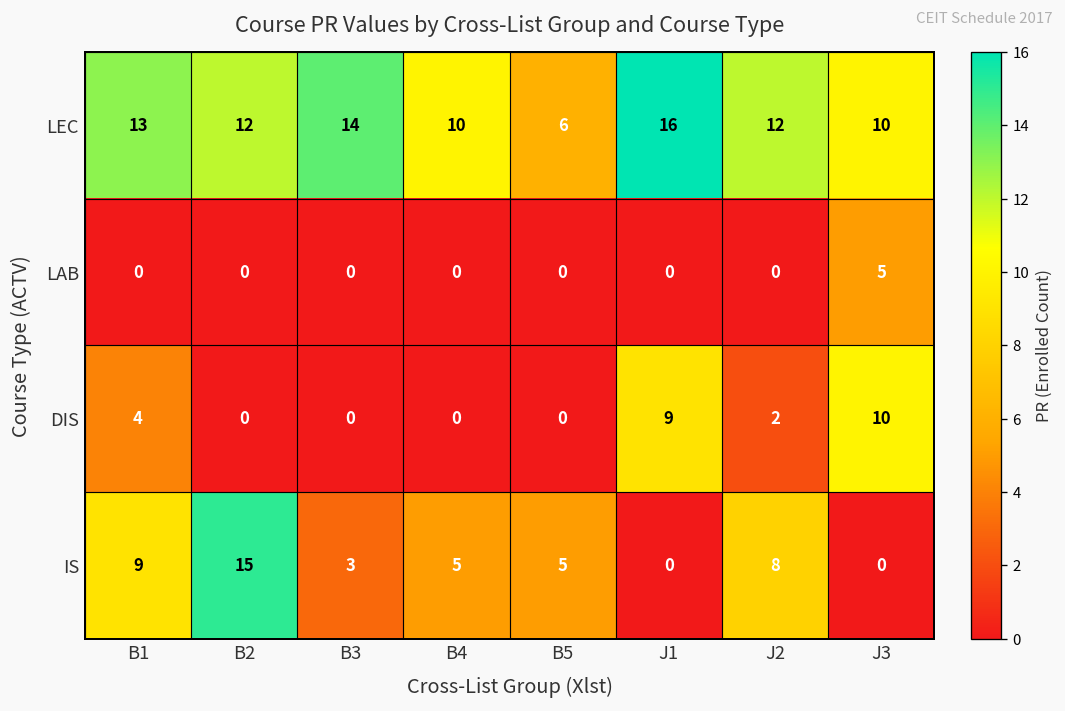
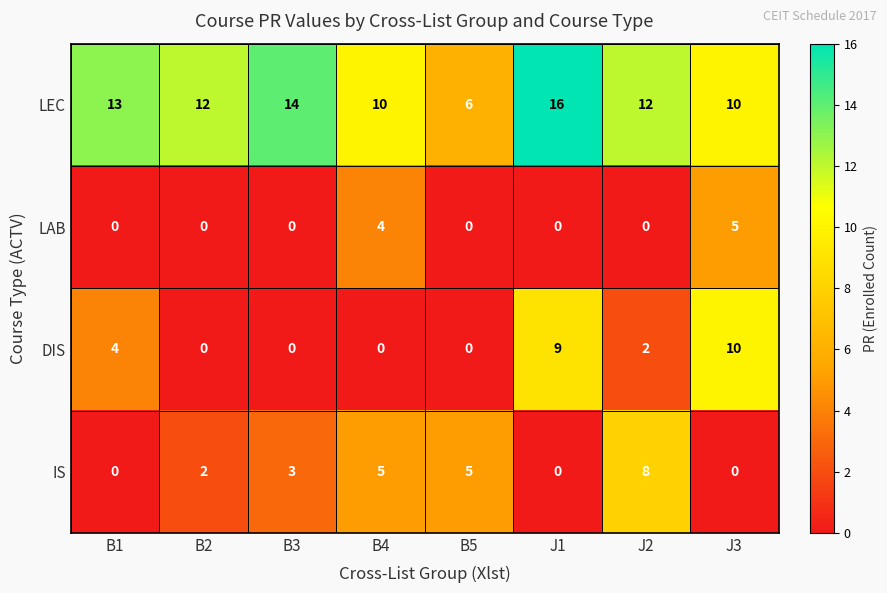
LAB, B4: 0 -> 4
IS, B1: 9 -> 0
IS, B2: 15 -> 2
